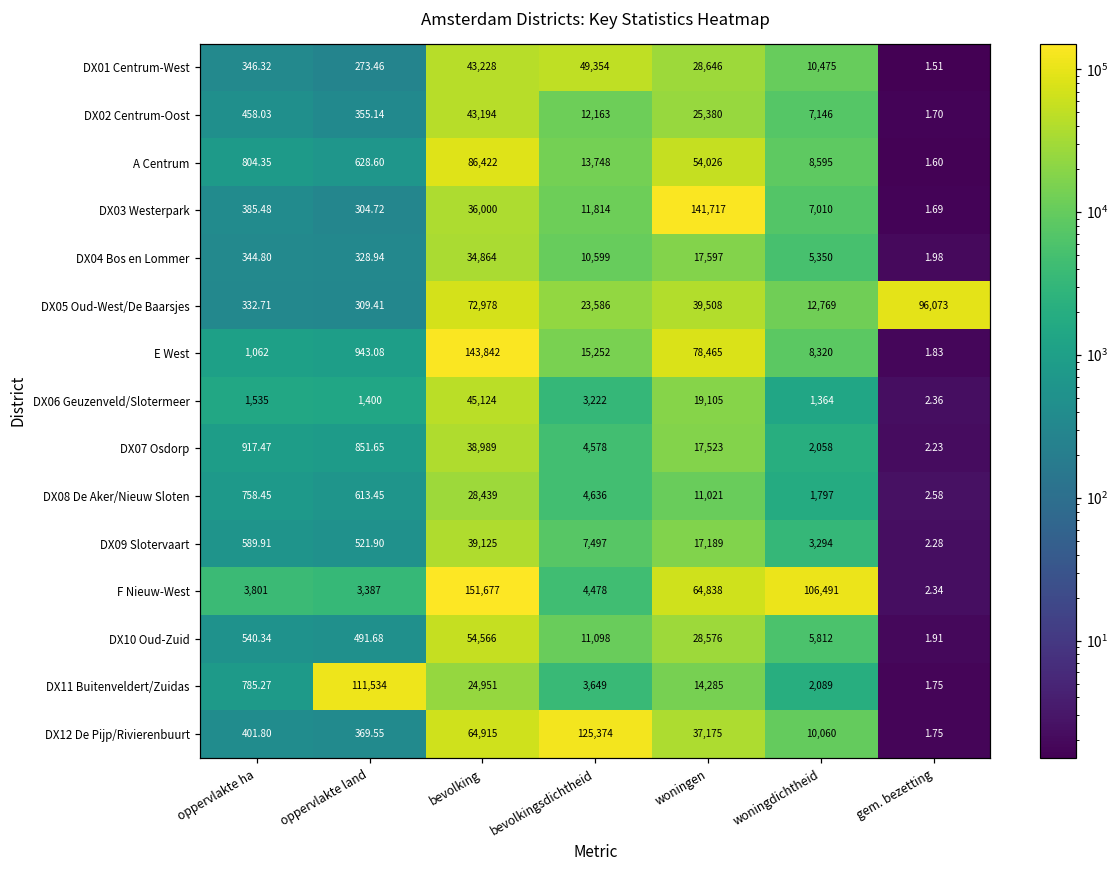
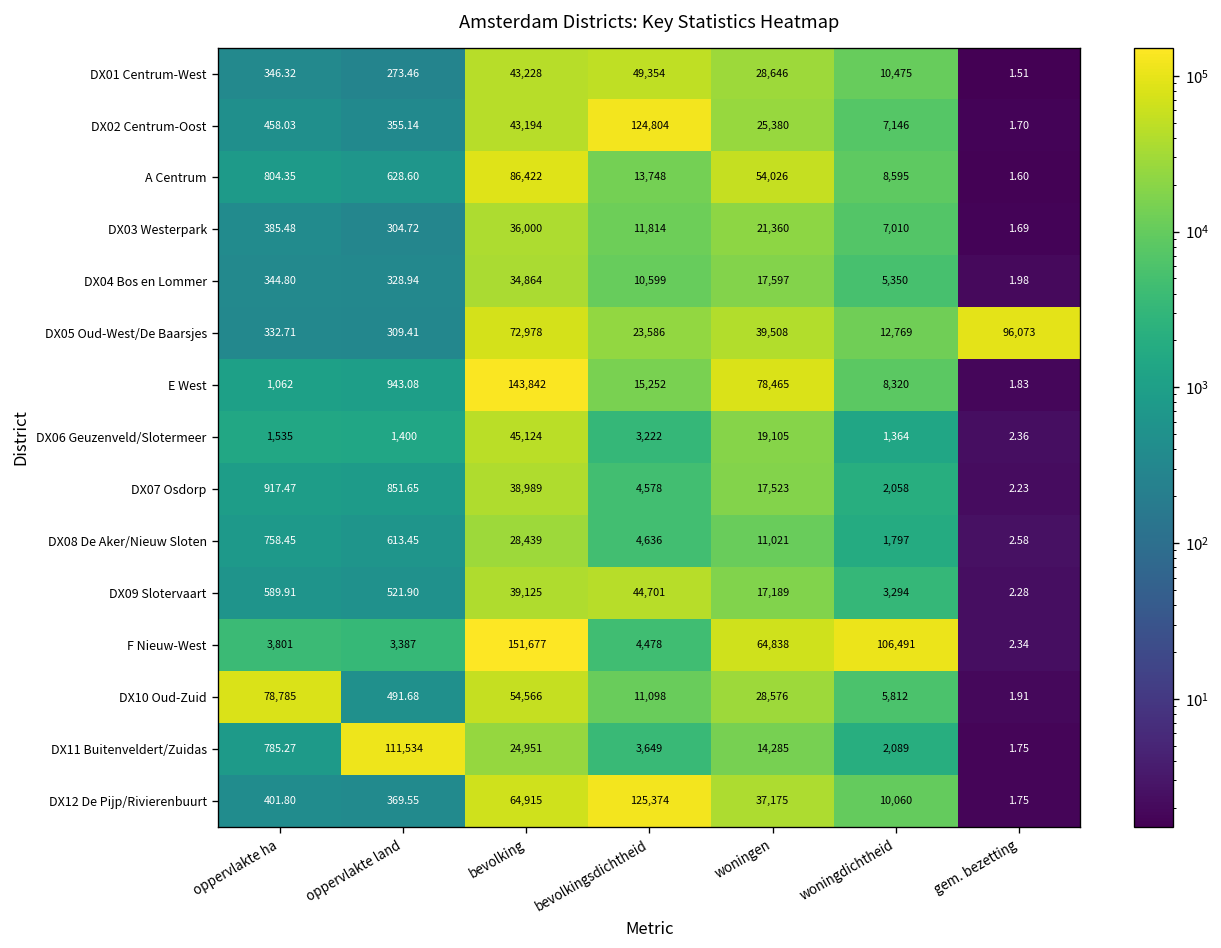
DX02 Centrum-Oost, bevolkingsdichtheid: 12,163 -> 124,804
DX03 Westerpark, woningen: 141,717 -> 21,360
DX09 Slotervaart, bevolkingsdichtheid: 7,497 -> 44,701
DX10 Oud-Zuid, oppervlakte ha: 540.34 -> 78,785
